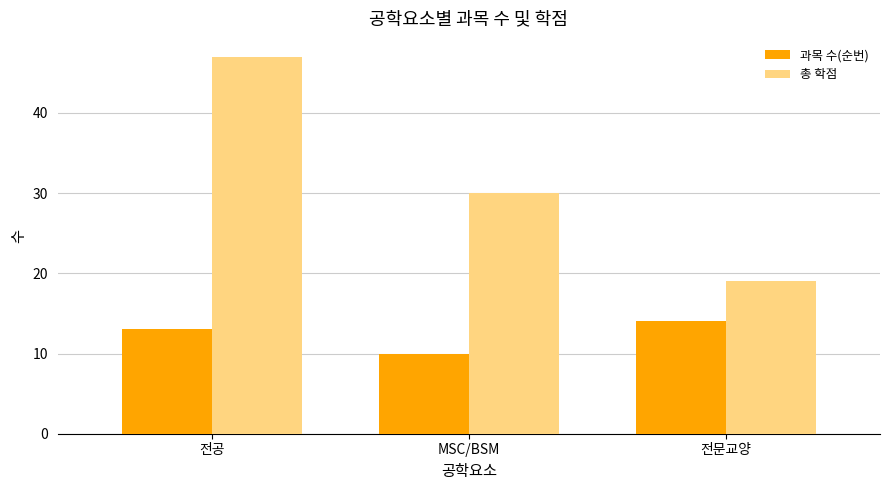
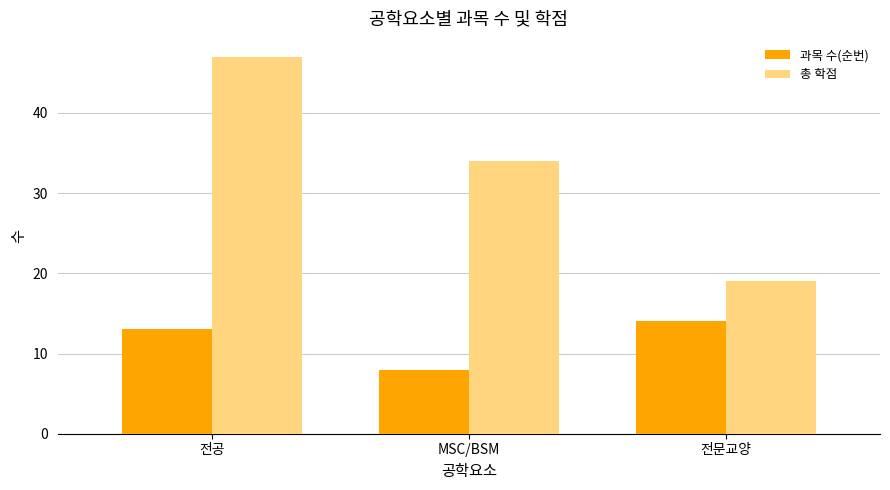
과목 수(순번), MSC/BSM: 10 -> 8
총 학점, MSC/BSM: 30 -> 34
